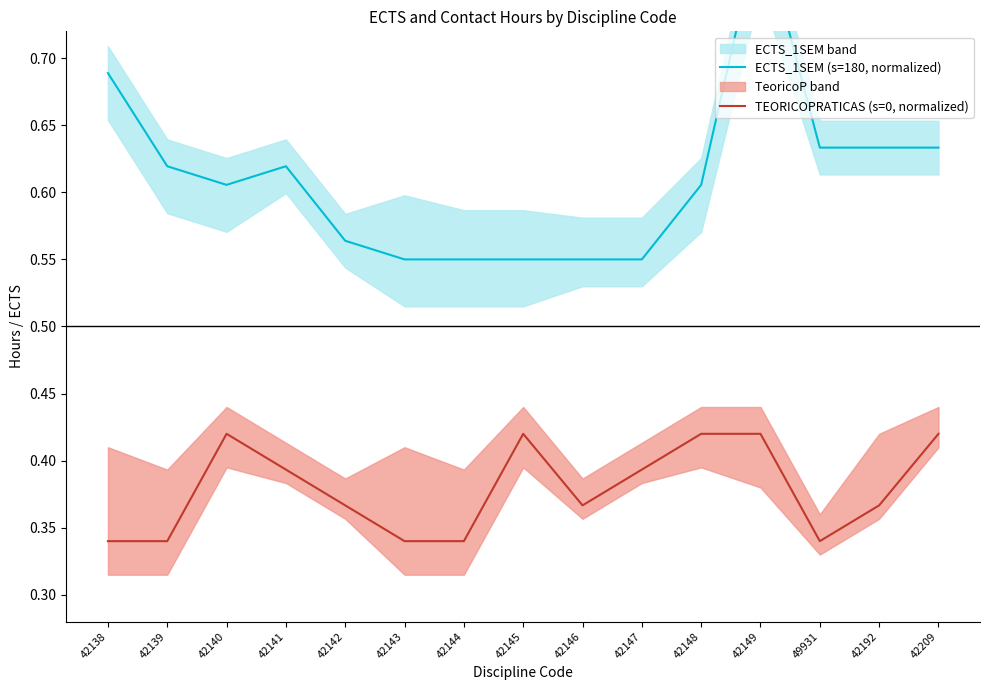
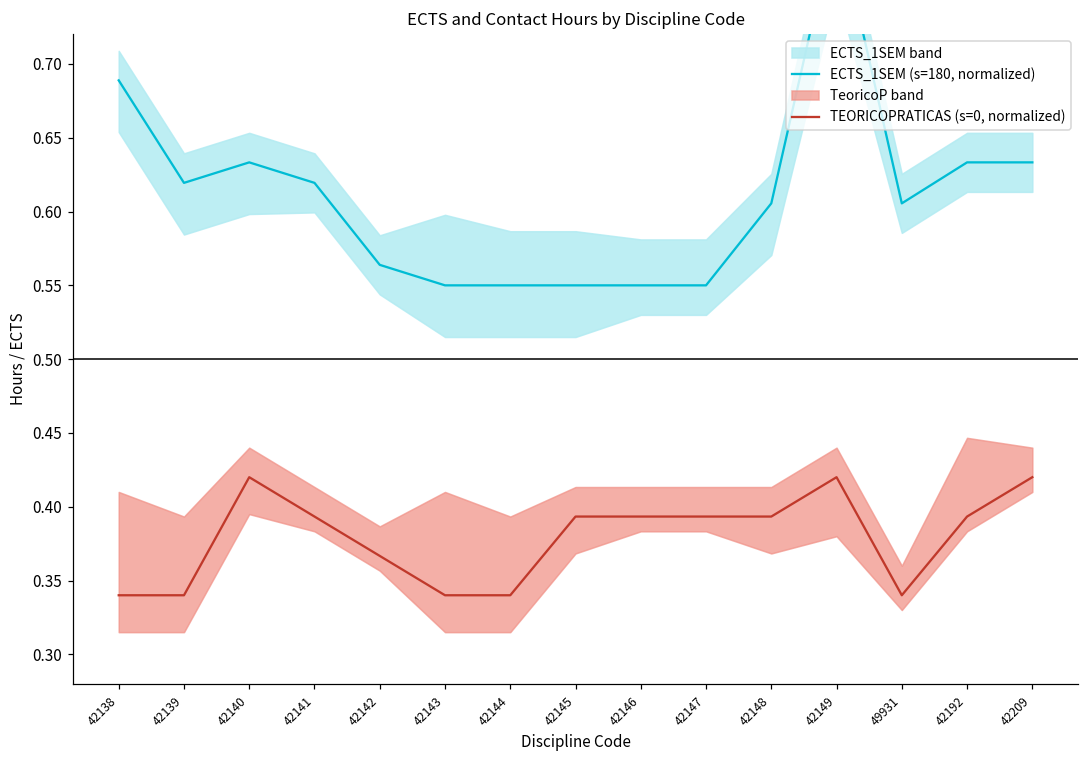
ECTS_1SEM (s=180, normalized), 42140: 0.606 -> 0.633
TEORICOPRATICAS (s=0, normalized), 42145: 0.420 -> 0.393
TEORICOPRATICAS (s=0, normalized), 42146: 0.367 -> 0.393
TEORICOPRATICAS (s=0, normalized), 42148: 0.420 -> 0.393
ECTS_1SEM (s=180, normalized), 49931: 0.633 -> 0.606
TEORICOPRATICAS (s=0, normalized), 42192: 0.367 -> 0.393
